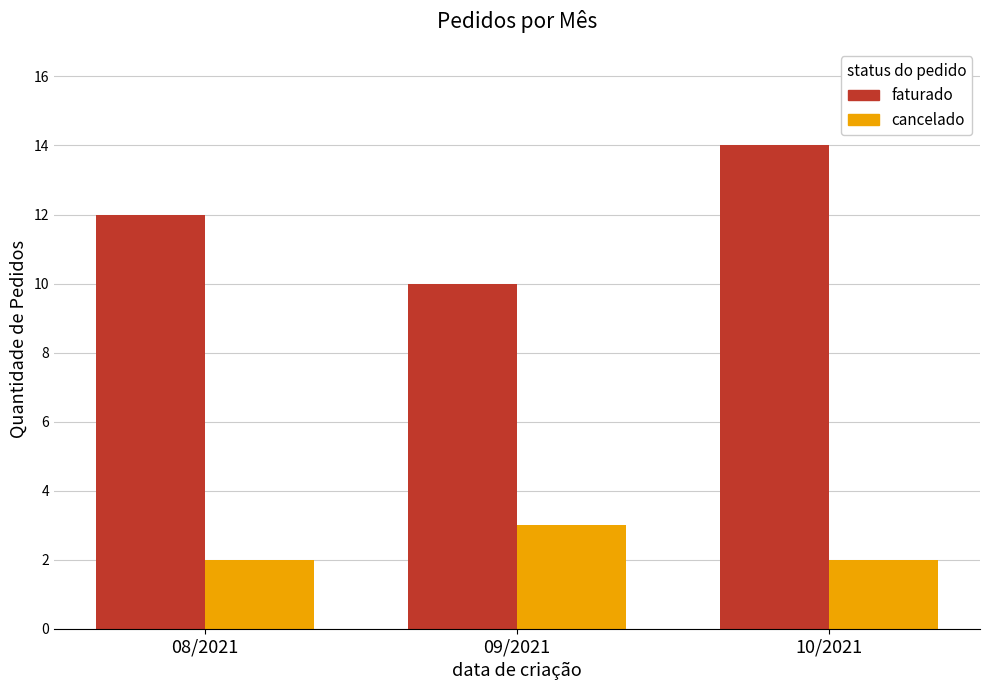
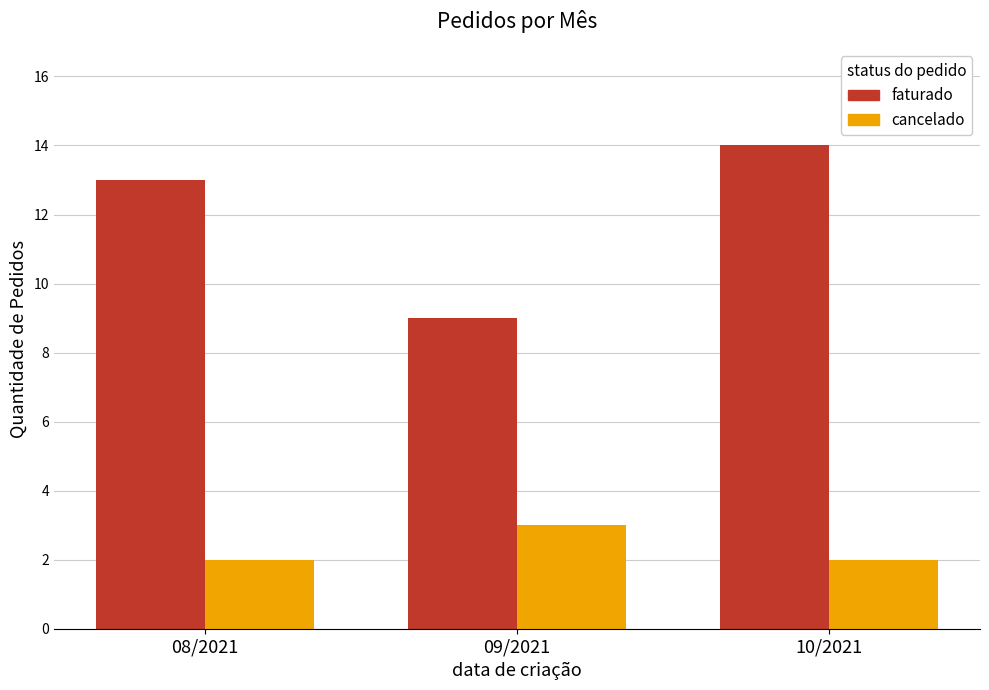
faturado, 08/2021: 12 -> 13
faturado, 09/2021: 10 -> 9
